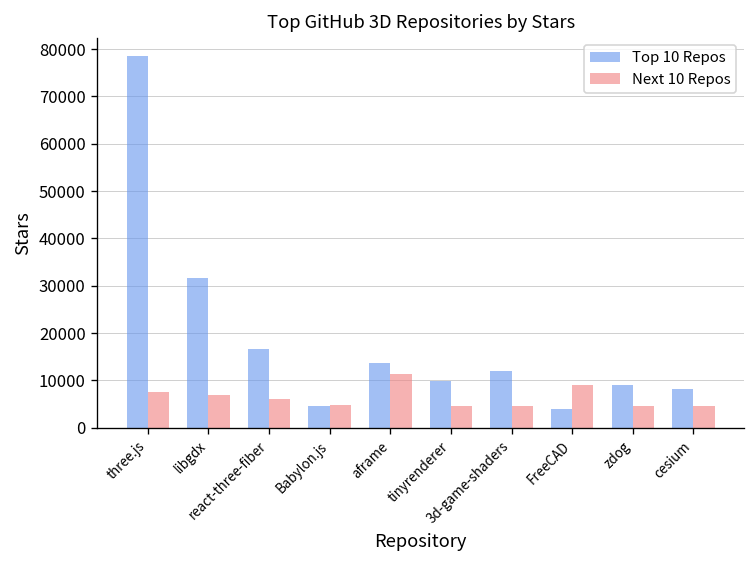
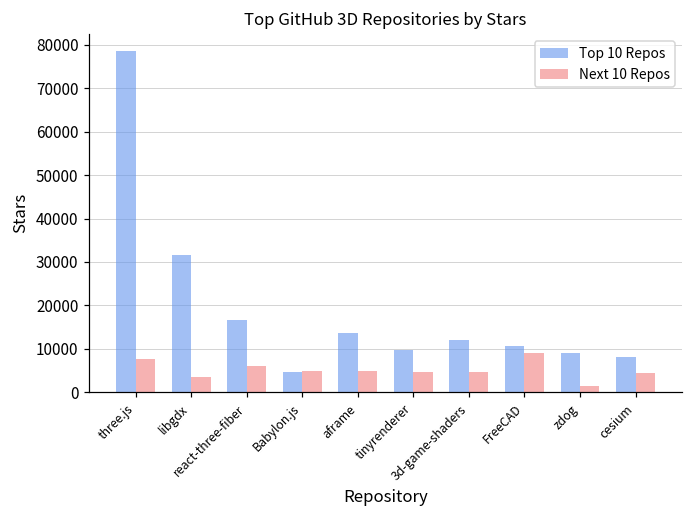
Next 10 Repos, libgdx: 7000 -> 4000
Next 10 Repos, aframe: 11000 -> 5000
Top 10 Repos, FreeCAD: 4000 -> 11000
Next 10 Repos, zdog: 5000 -> 1000
